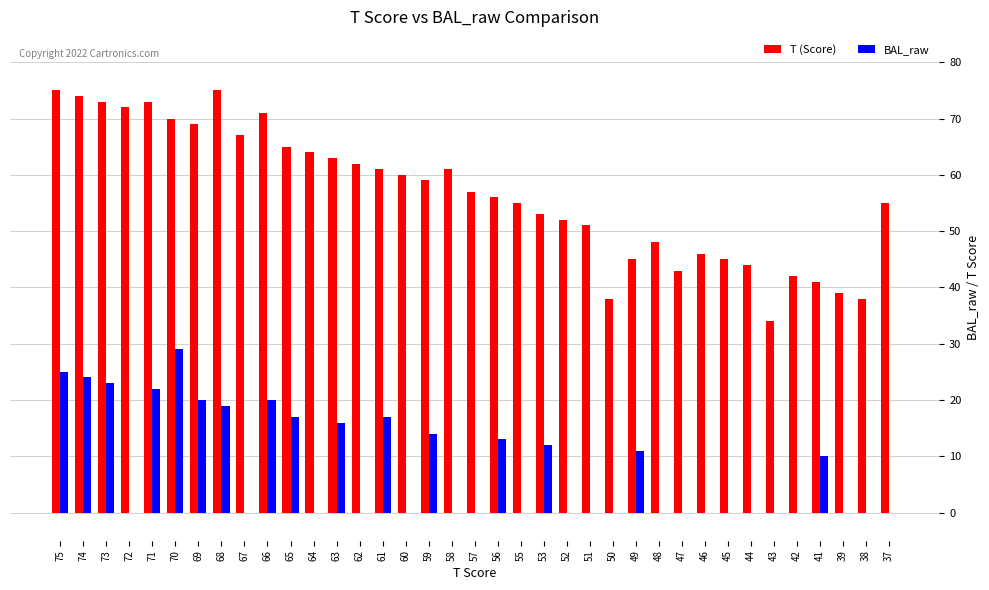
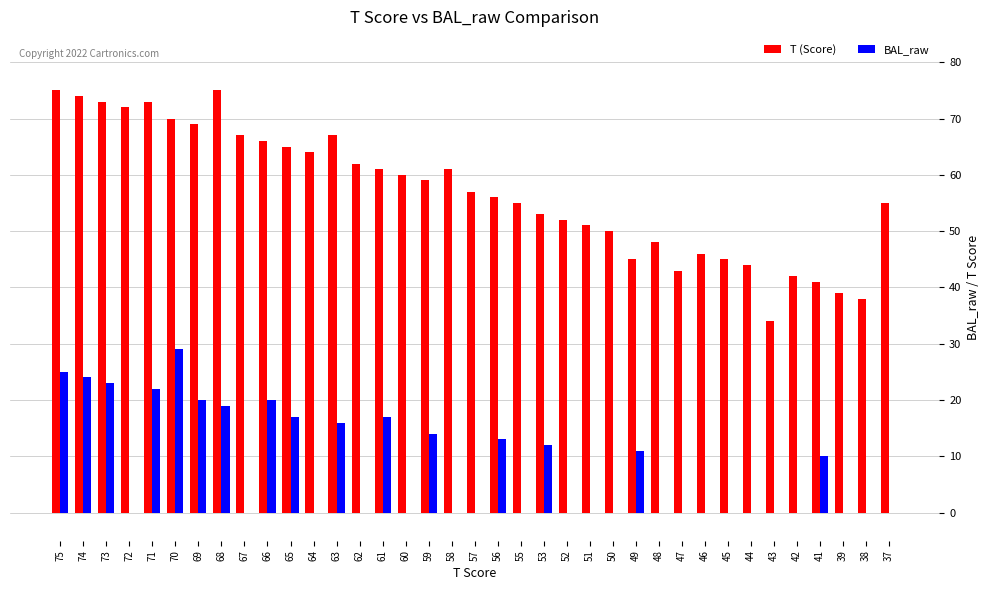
T (Score), 66: 71 -> 66
T (Score), 63: 63 -> 67
T (Score), 50: 38 -> 50
